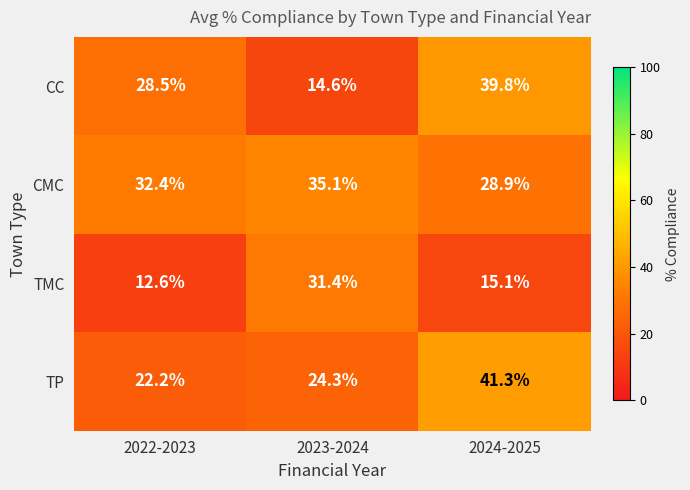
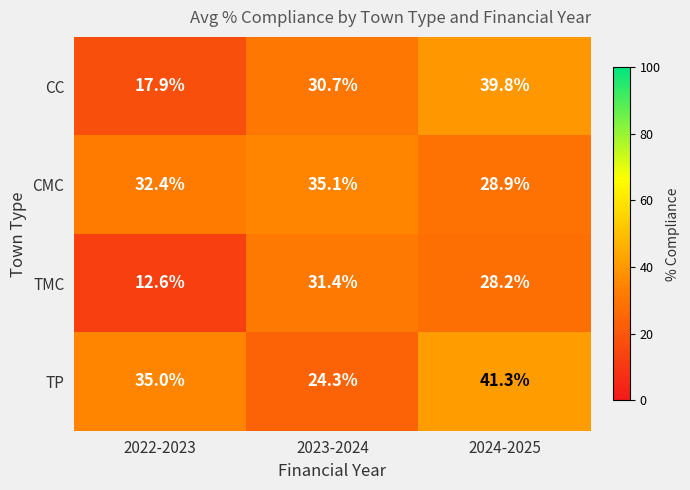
CC, 2022-2023: 28.5% -> 17.9%
CC, 2023-2024: 14.6% -> 30.7%
TMC, 2024-2025: 15.1% -> 28.2%
TP, 2022-2023: 22.2% -> 35.0%
